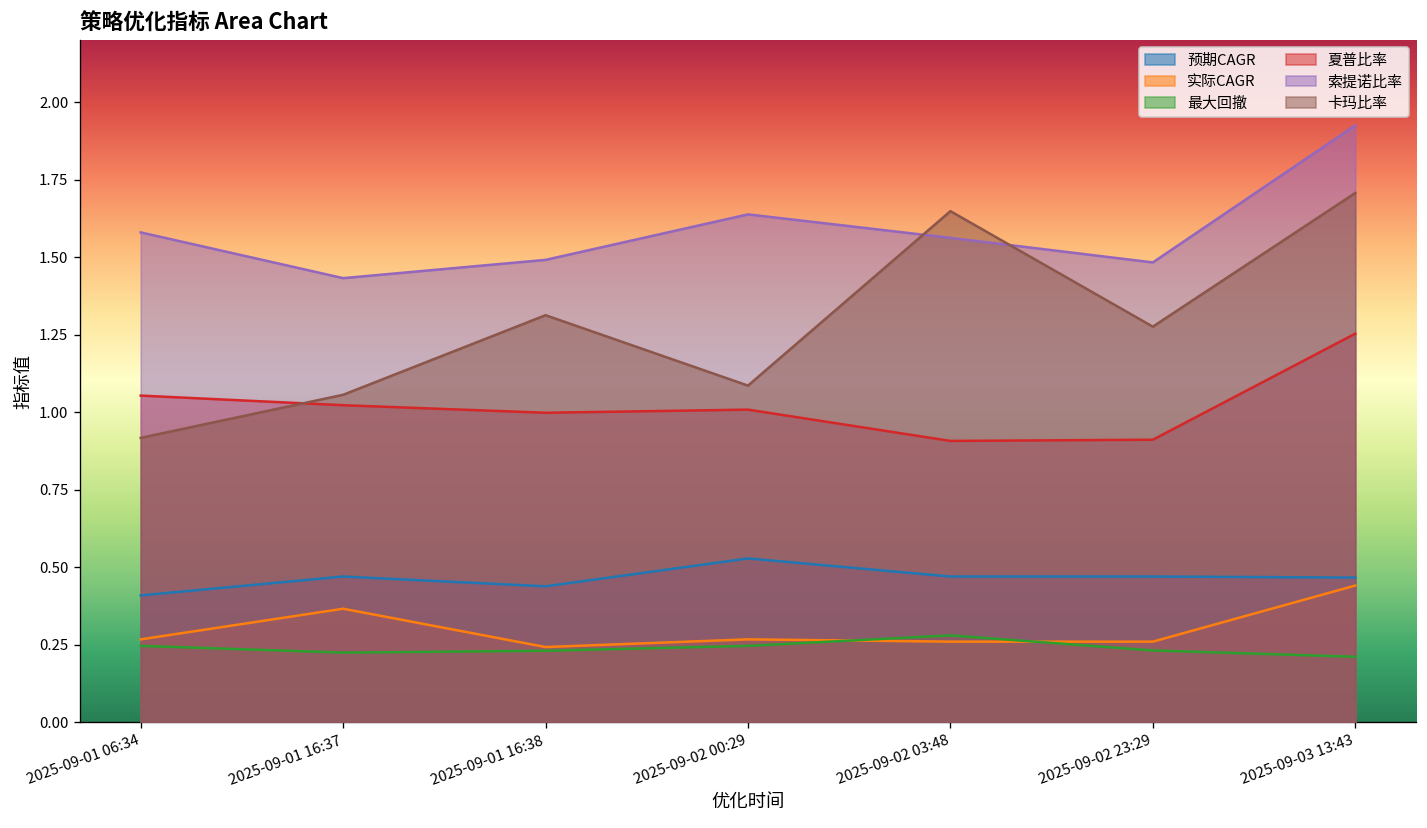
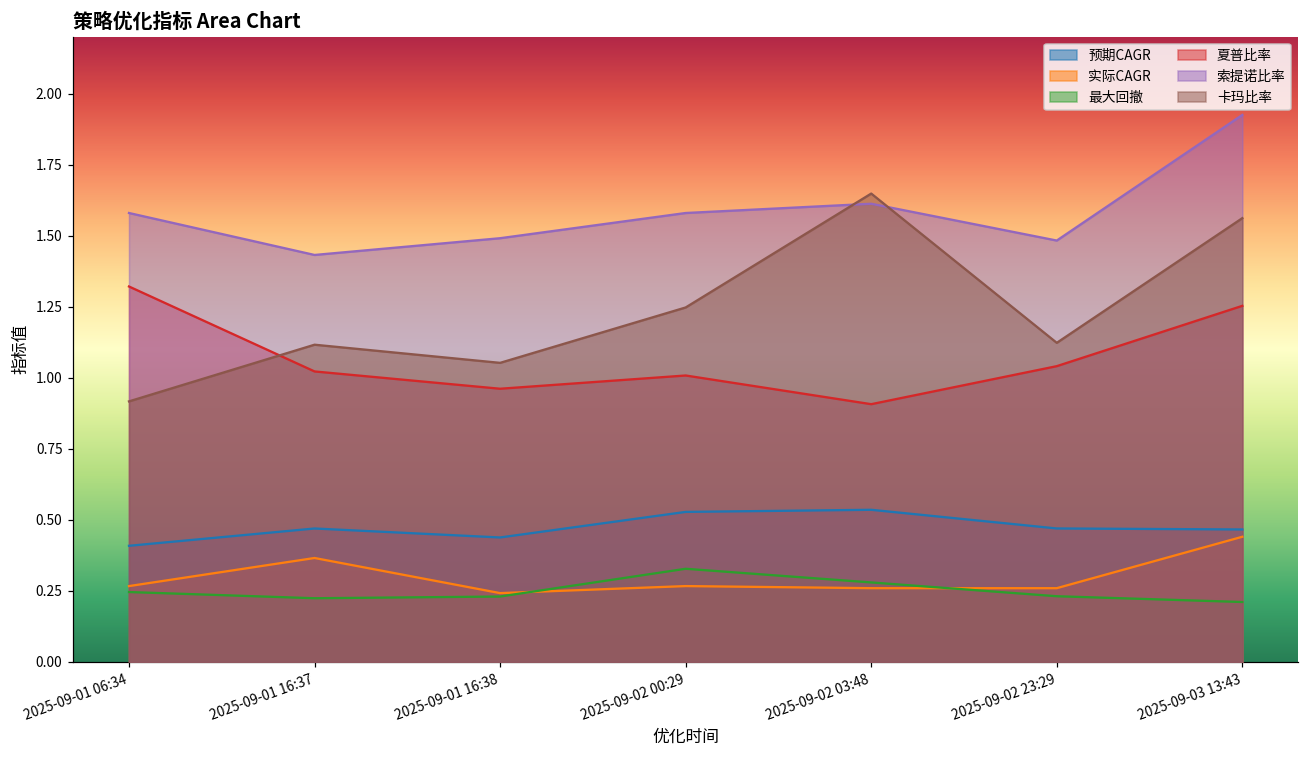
夏普比率, 2025-09-01 06:34: 1.05 -> 1.32
卡玛比率, 2025-09-01 16:37: 1.06 -> 1.12
夏普比率, 2025-09-01 16:38: 1.00 -> 0.96
卡玛比率, 2025-09-01 16:38: 1.31 -> 1.05
最大回撤, 2025-09-02 00:29: 0.25 -> 0.33
索提诺比率, 2025-09-02 00:29: 1.64 -> 1.58
卡玛比率, 2025-09-02 00:29: 1.09 -> 1.25
预期CAGR, 2025-09-02 03:48: 0.47 -> 0.54
索提诺比率, 2025-09-02 03:48: 1.56 -> 1.61
夏普比率, 2025-09-02 23:29: 0.91 -> 1.04
卡玛比率, 2025-09-02 23:29: 1.28 -> 1.12
卡玛比率, 2025-09-03 13:43: 1.71 -> 1.56
